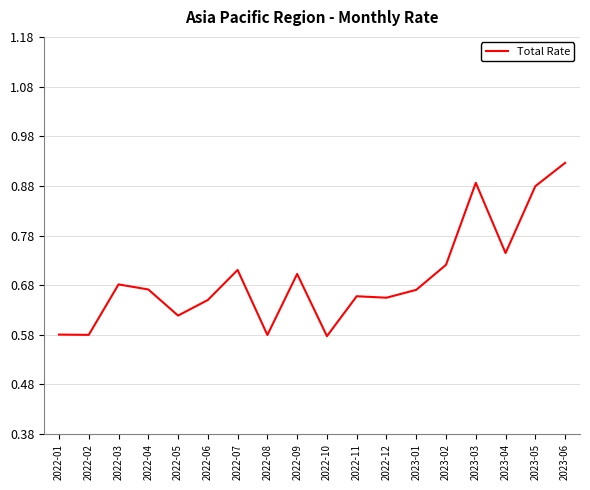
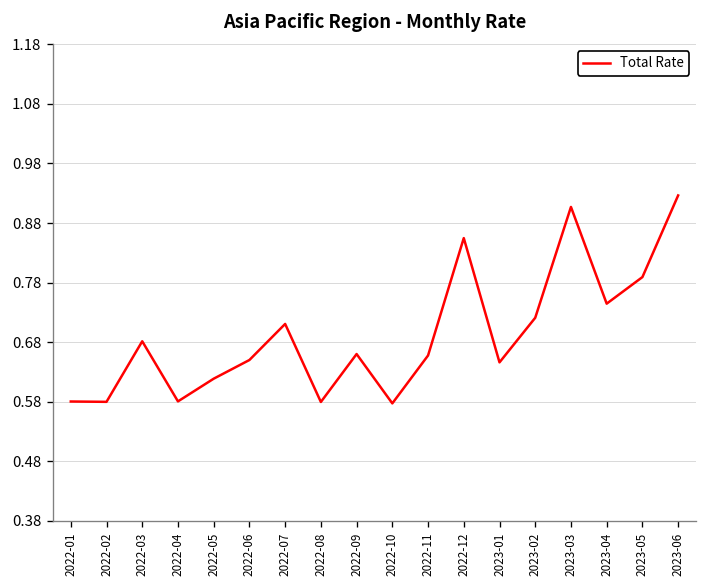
2022-04: 0.67 -> 0.58
2022-09: 0.70 -> 0.66
2022-12: 0.65 -> 0.85
2023-01: 0.67 -> 0.65
2023-03: 0.89 -> 0.91
2023-05: 0.88 -> 0.79
